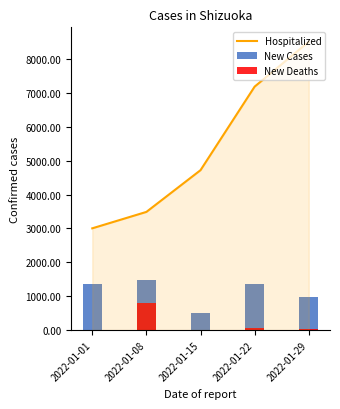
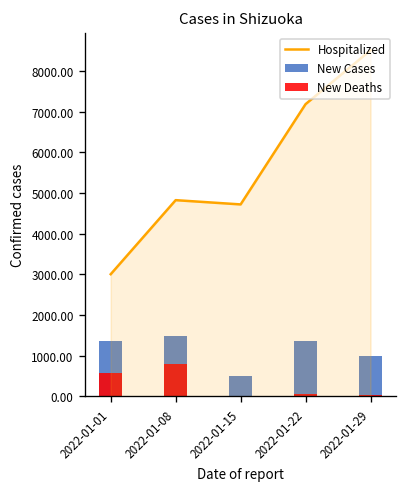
New Deaths, 2022-01-01: 0 -> 600
Hospitalized, 2022-01-08: 3500 -> 4800
